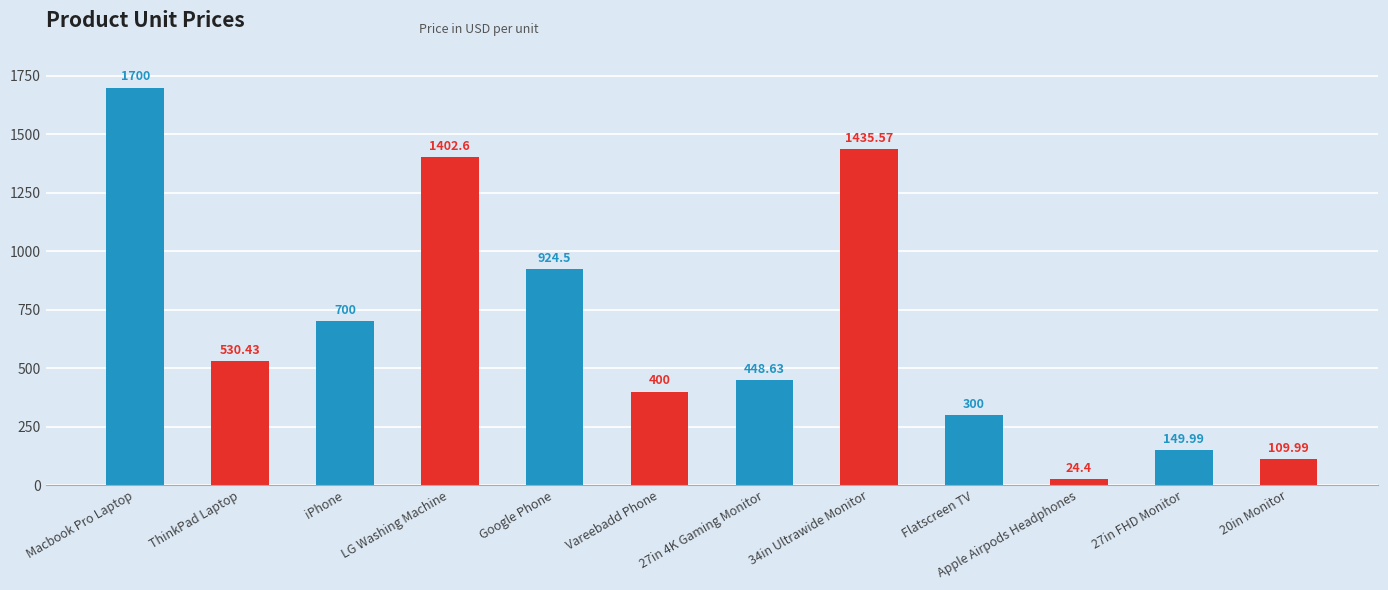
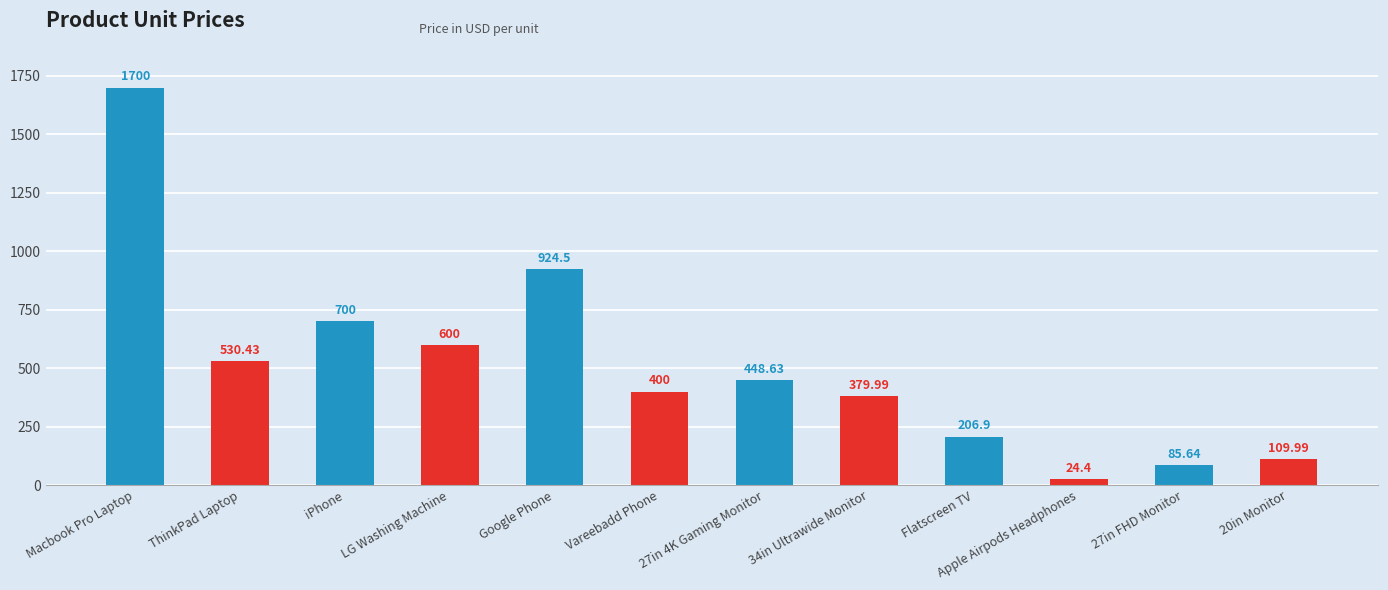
LG Washing Machine: 1402.6 -> 600
34in Ultrawide Monitor: 1435.57 -> 379.99
Flatscreen TV: 300 -> 206.9
27in FHD Monitor: 149.99 -> 85.64
